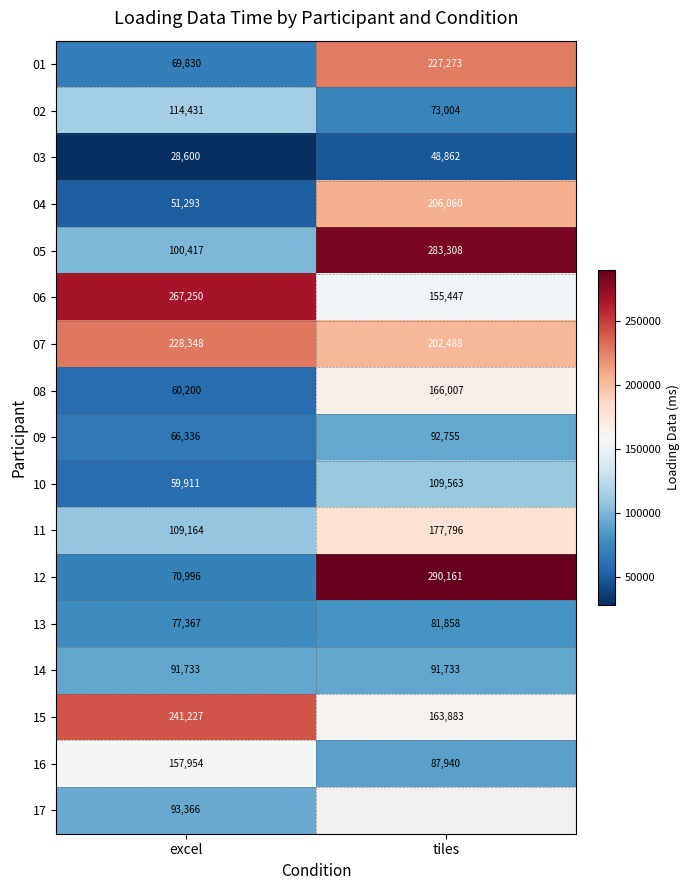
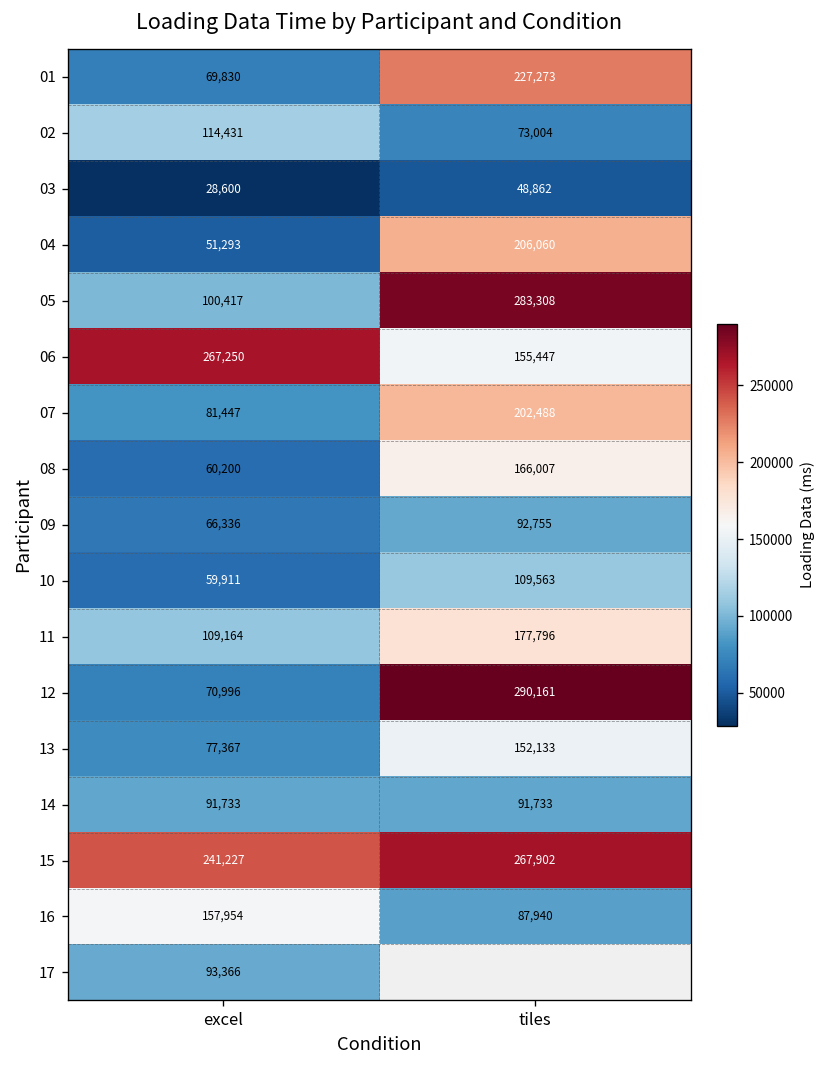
07, excel: 228,348 -> 81,447
13, tiles: 81,858 -> 152,133
15, tiles: 163,883 -> 267,902
